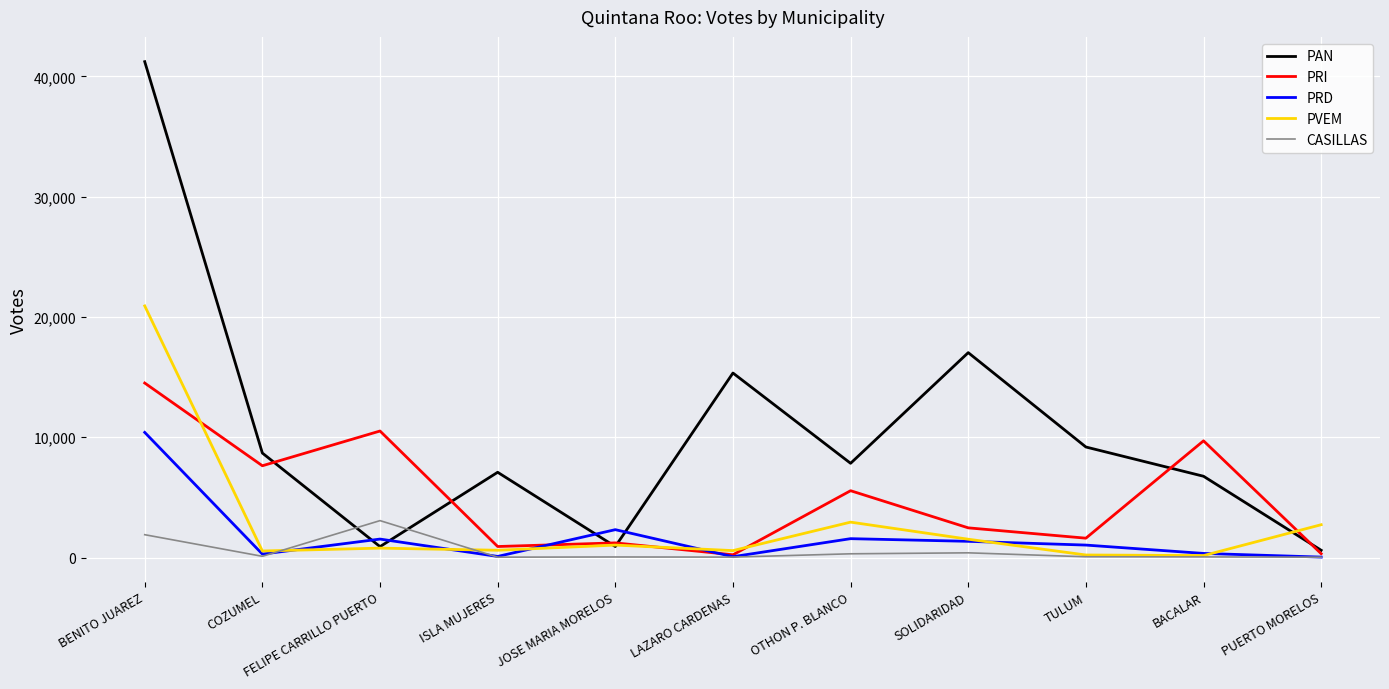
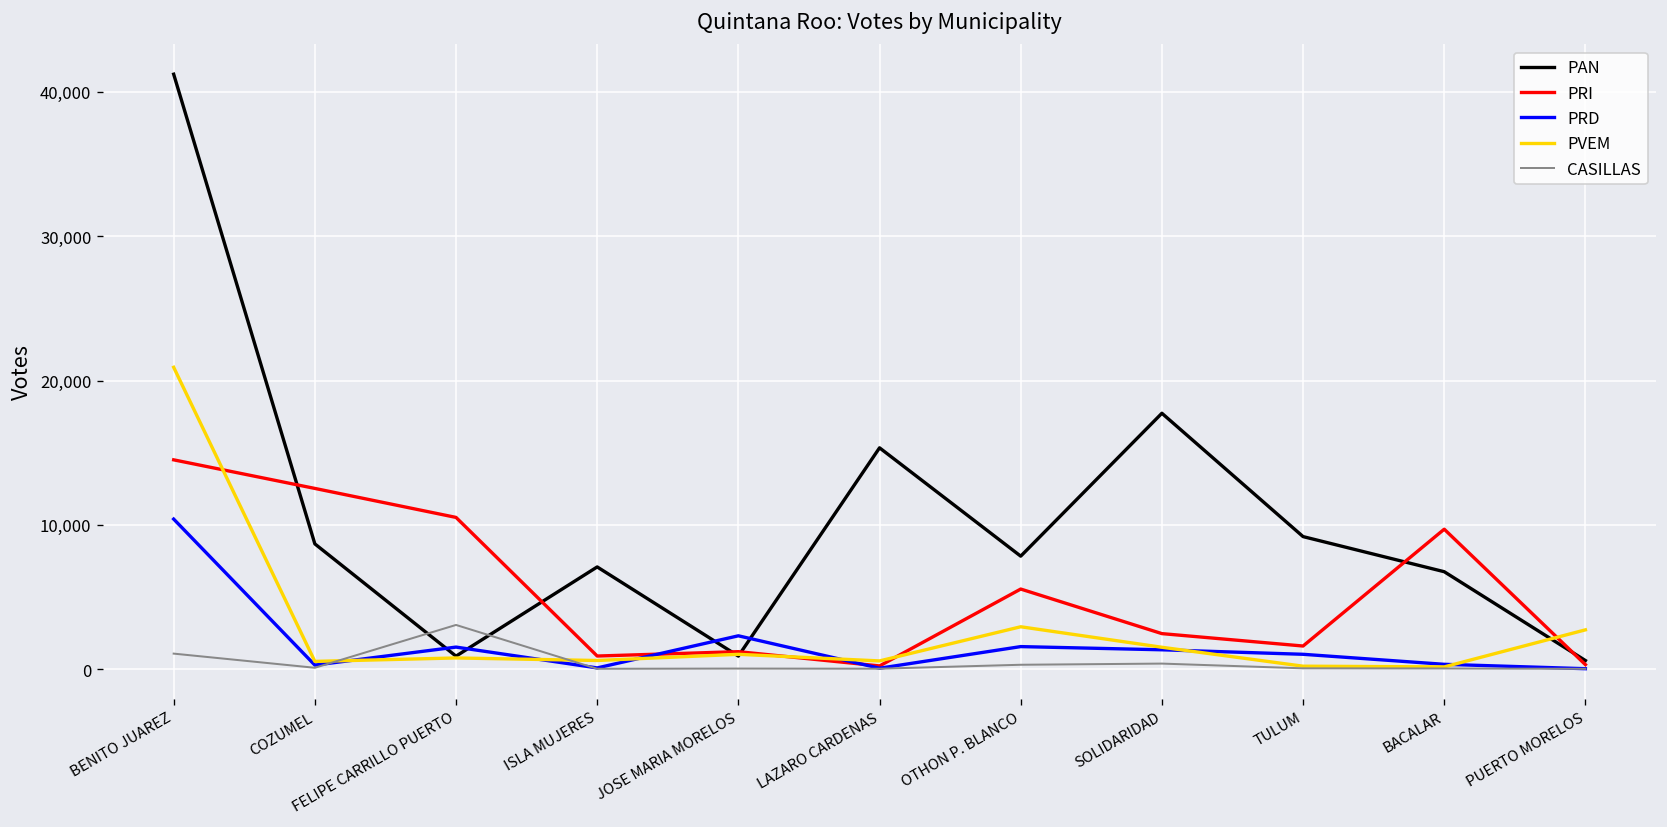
CASILLAS, BENITO JUAREZ: 1,900 -> 1,100
PRI, COZUMEL: 7,600 -> 12,500
PAN, SOLIDARIDAD: 17,000 -> 17,700
